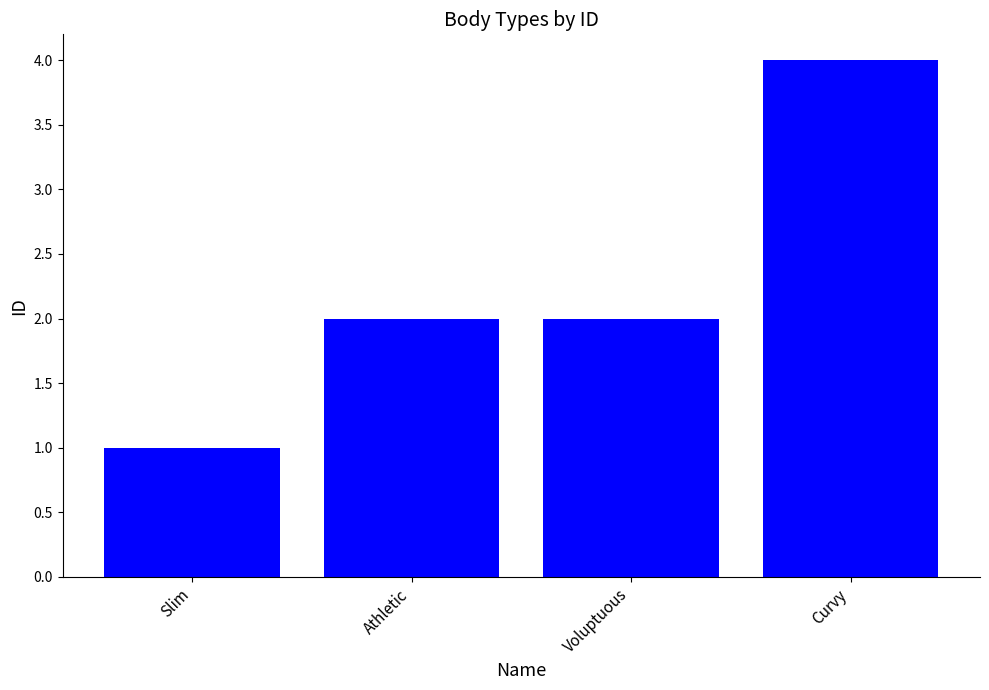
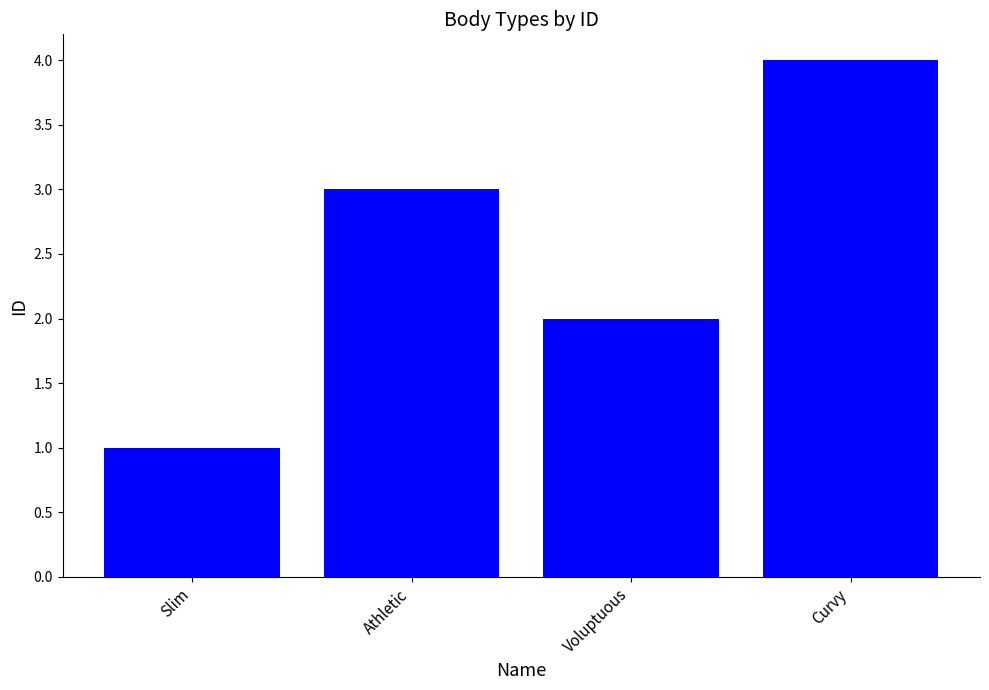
Athletic: 2 -> 3
